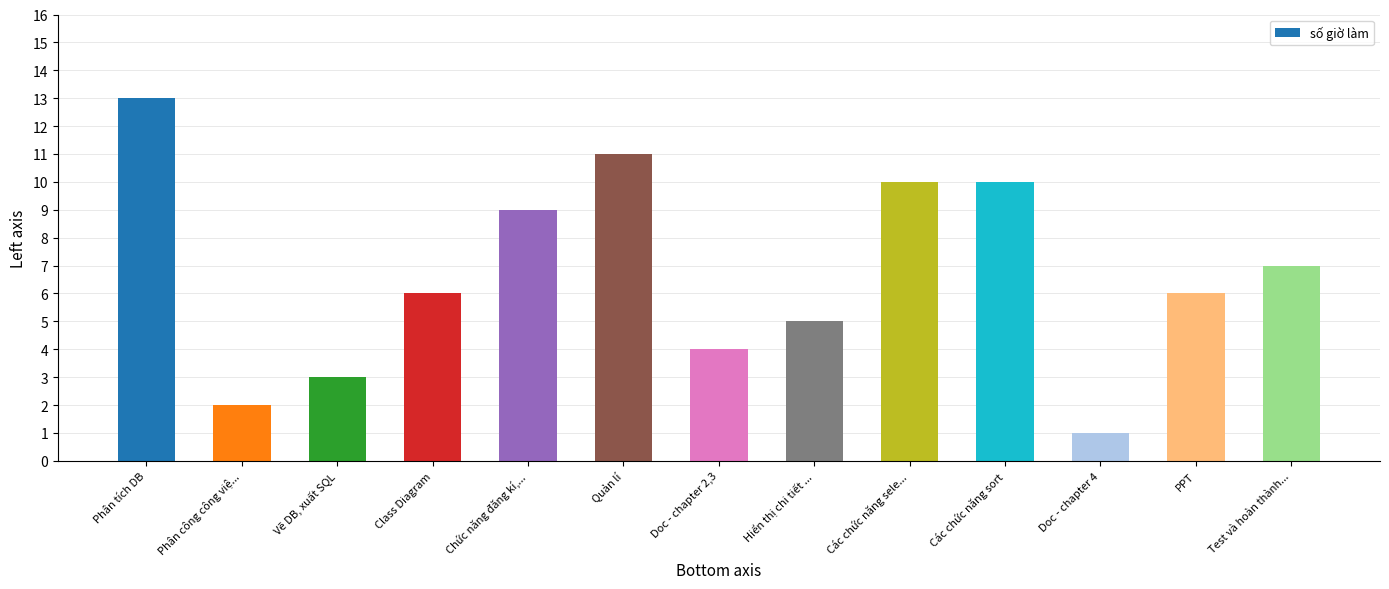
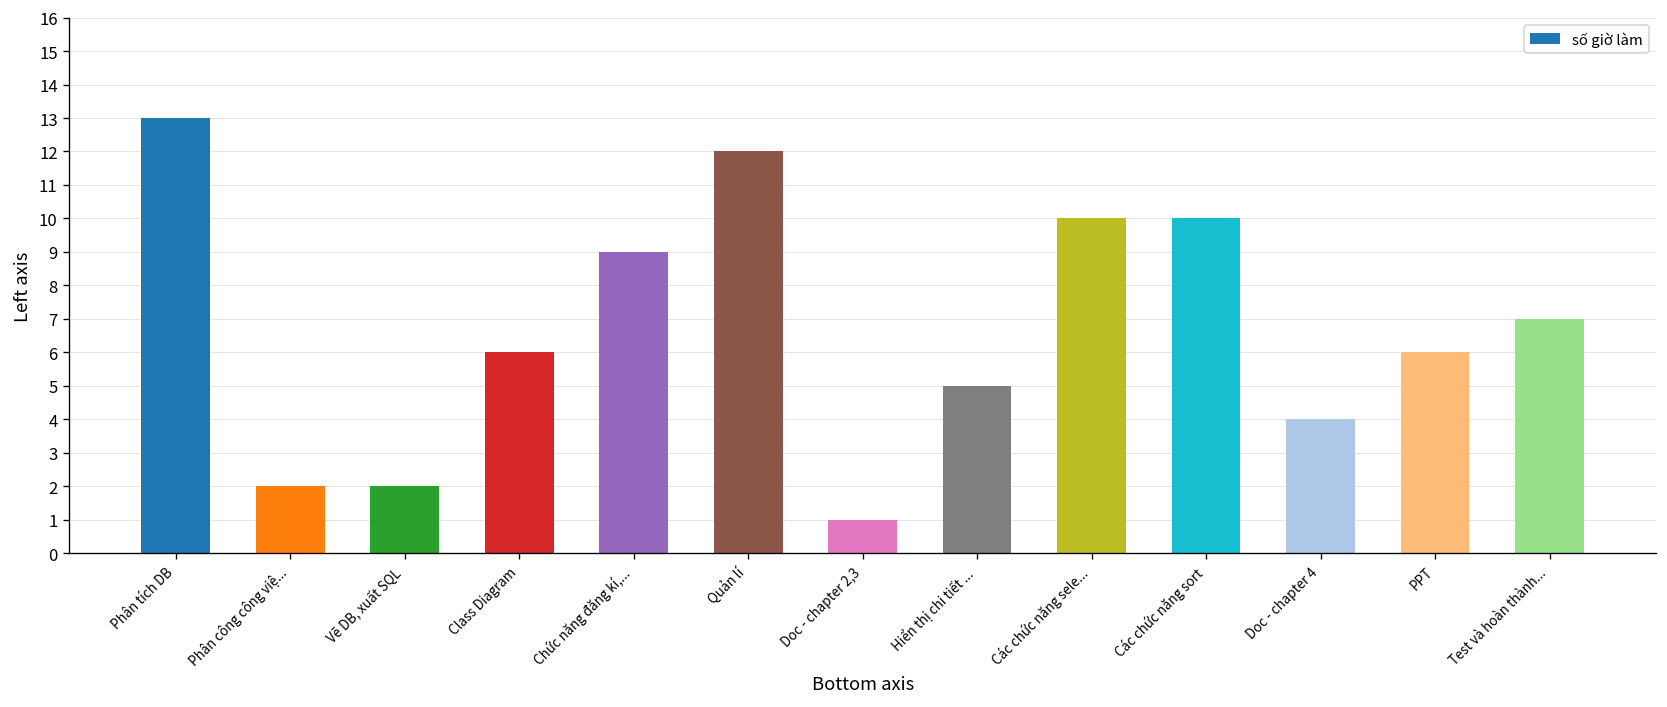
Vẽ DB, xuất SQL: 3 -> 2
Quản lí: 11 -> 12
Doc - chapter 2,3: 4 -> 1
Doc - chapter 4: 1 -> 4
